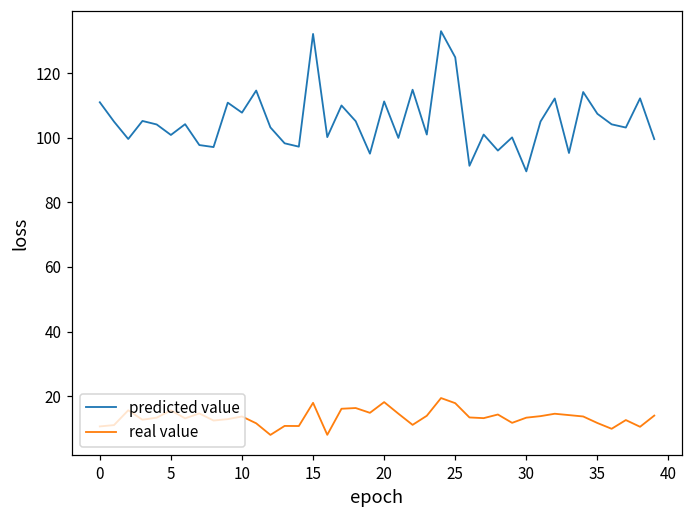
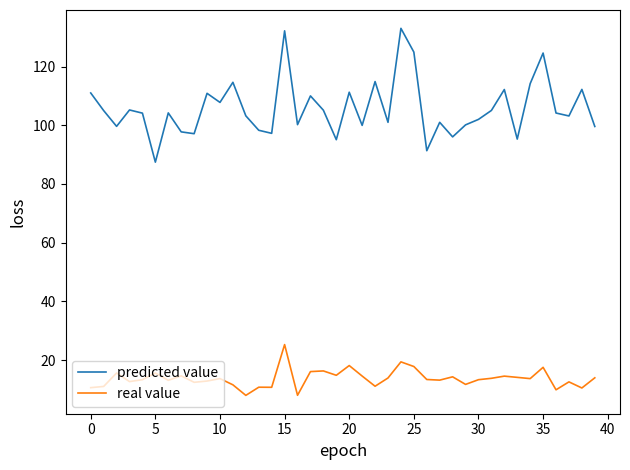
predicted value, 5: 101 -> 87
real value, 15: 18 -> 25
predicted value, 30: 90 -> 102
predicted value, 35: 107 -> 125
real value, 35: 12 -> 18
